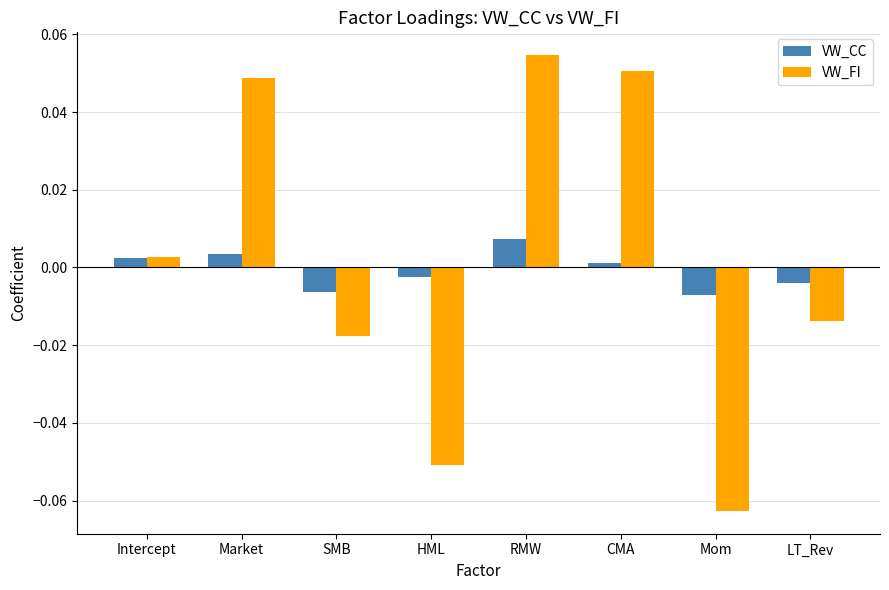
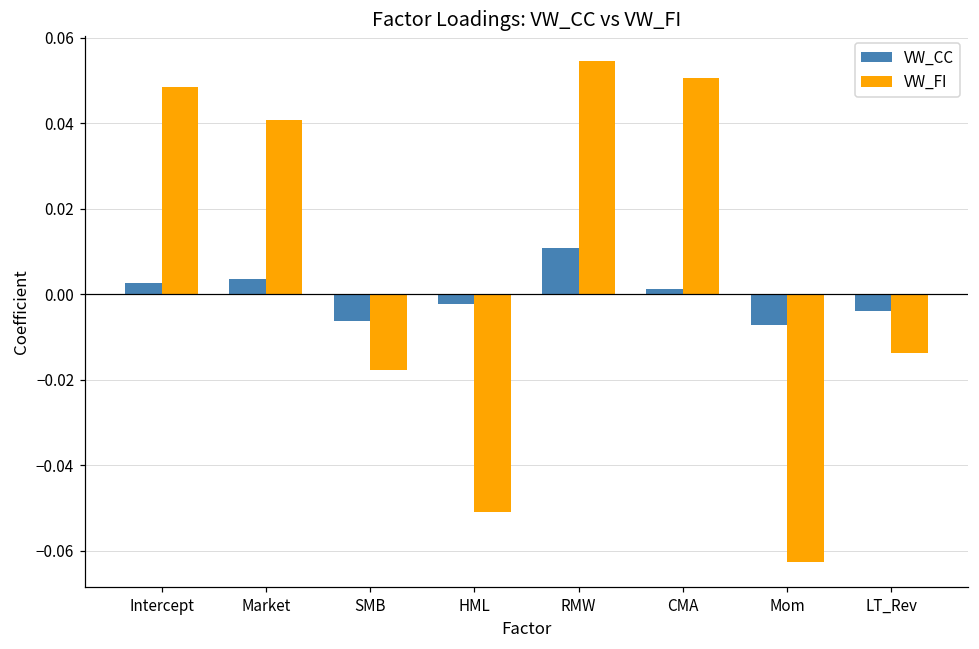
VW_FI, Intercept: 0.003 -> 0.049
VW_FI, Market: 0.049 -> 0.041
VW_CC, RMW: 0.007 -> 0.011
